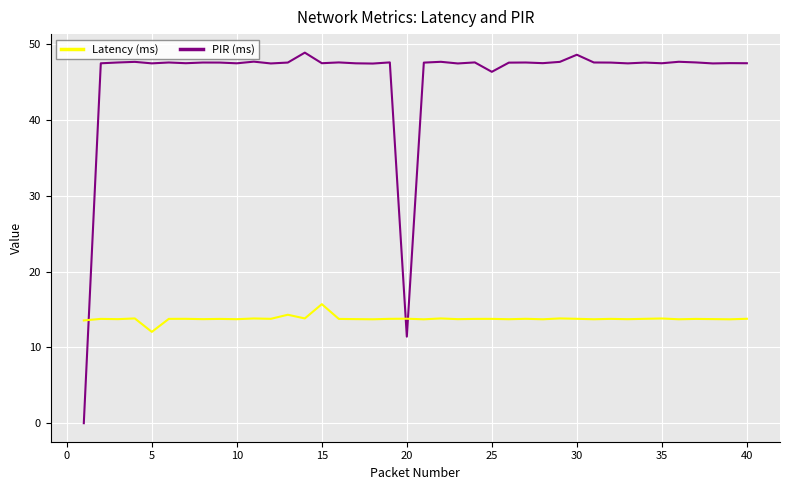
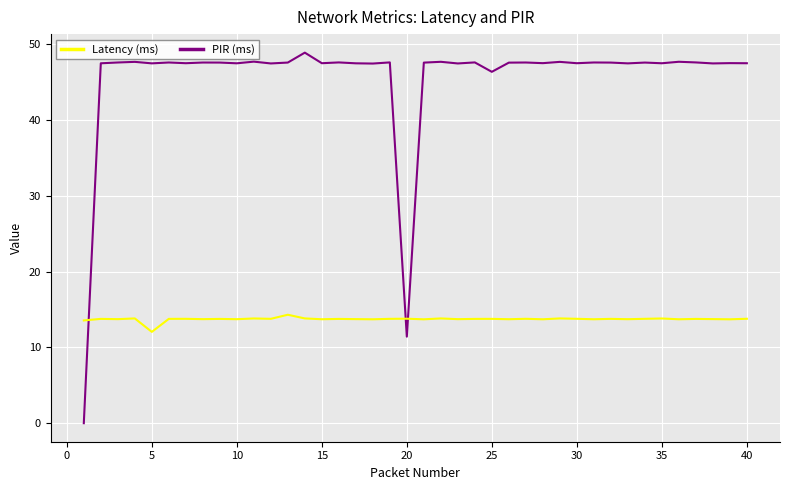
Latency (ms), 15: 16 -> 14
PIR (ms), 30: 49 -> 48
